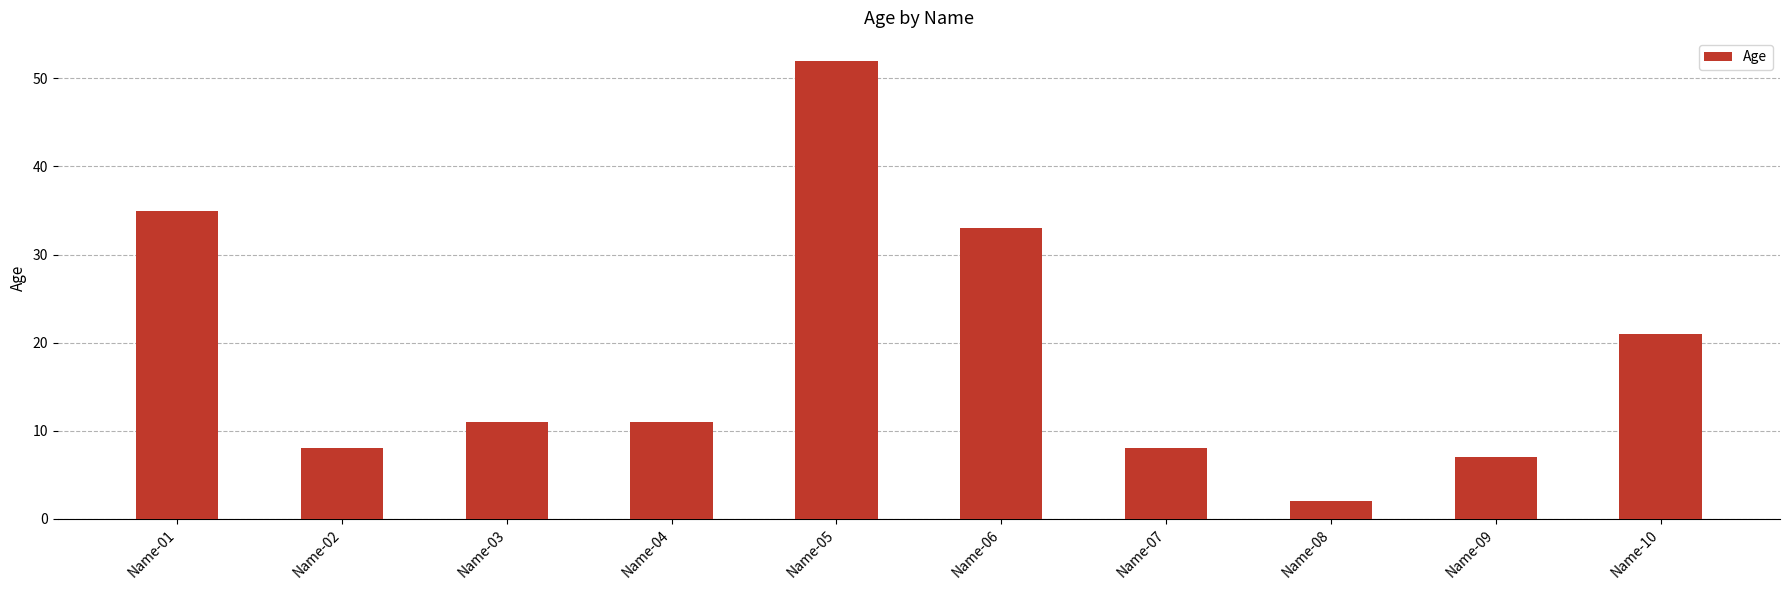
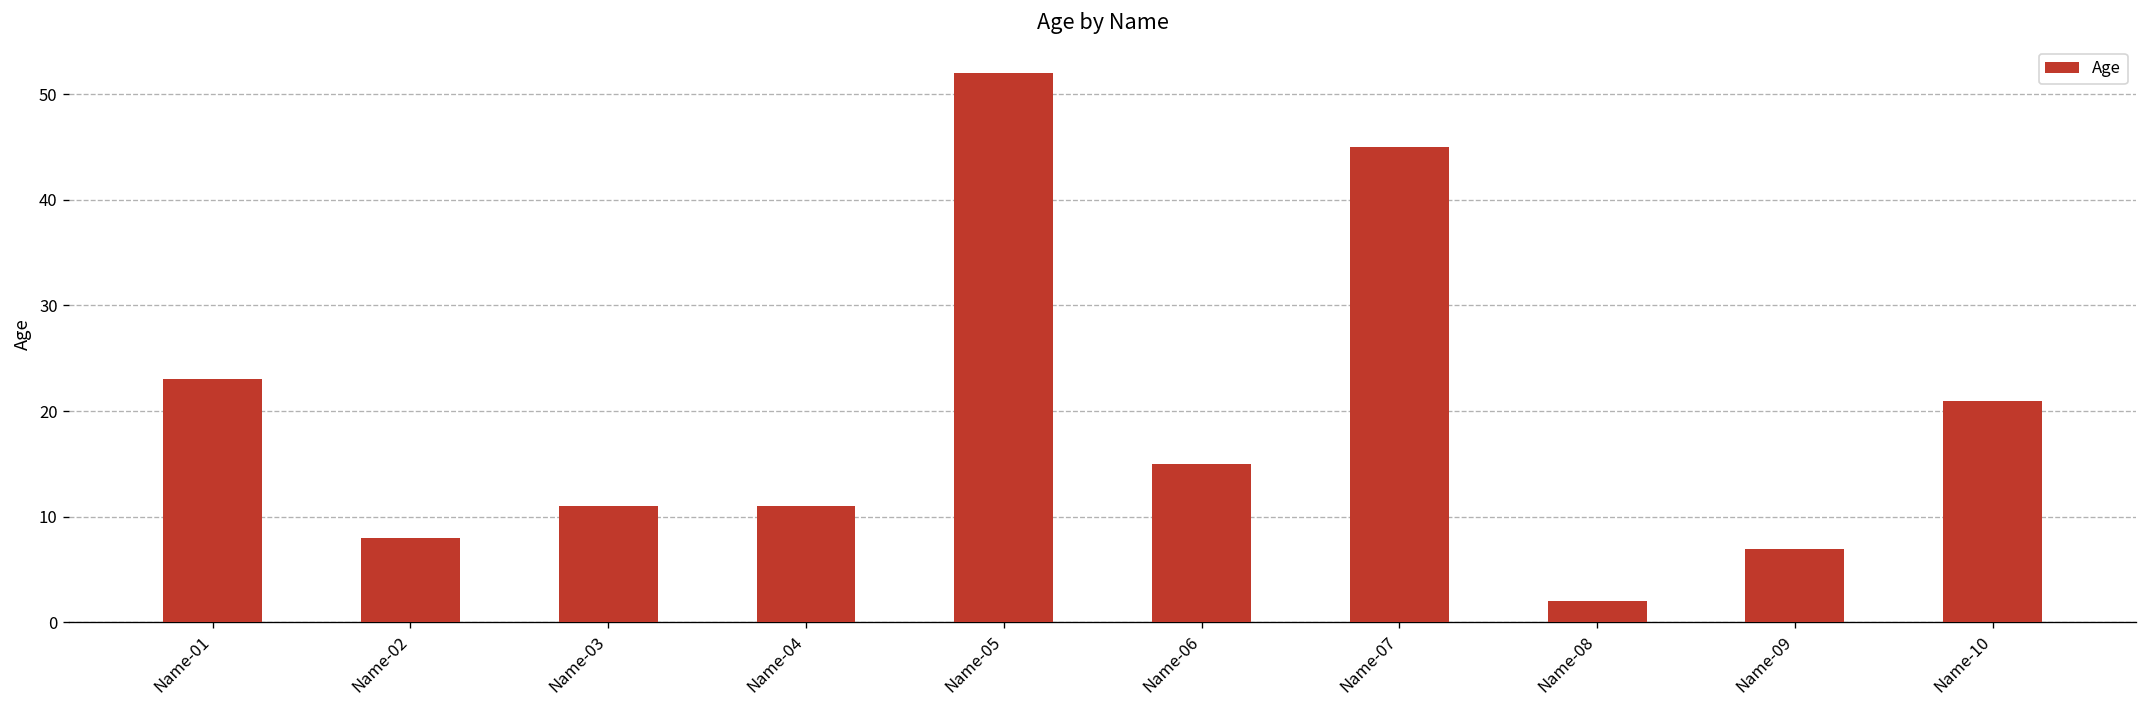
Name-01: 35 -> 23
Name-06: 33 -> 15
Name-07: 8 -> 45
